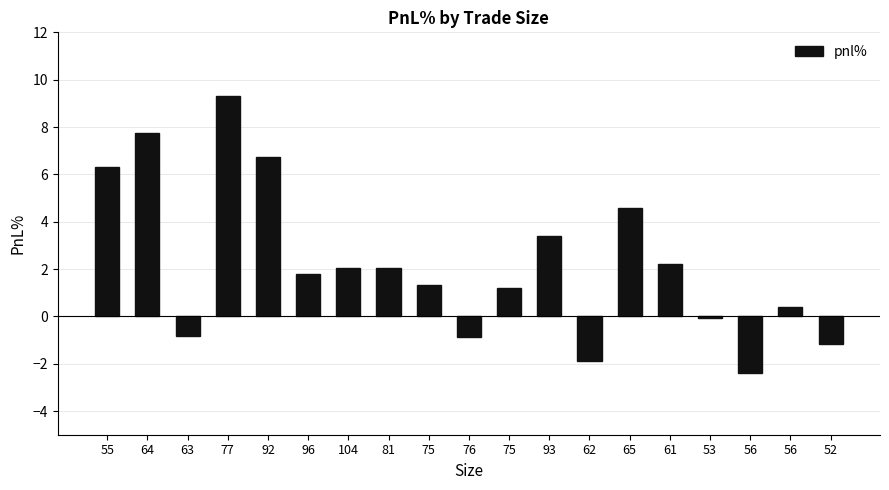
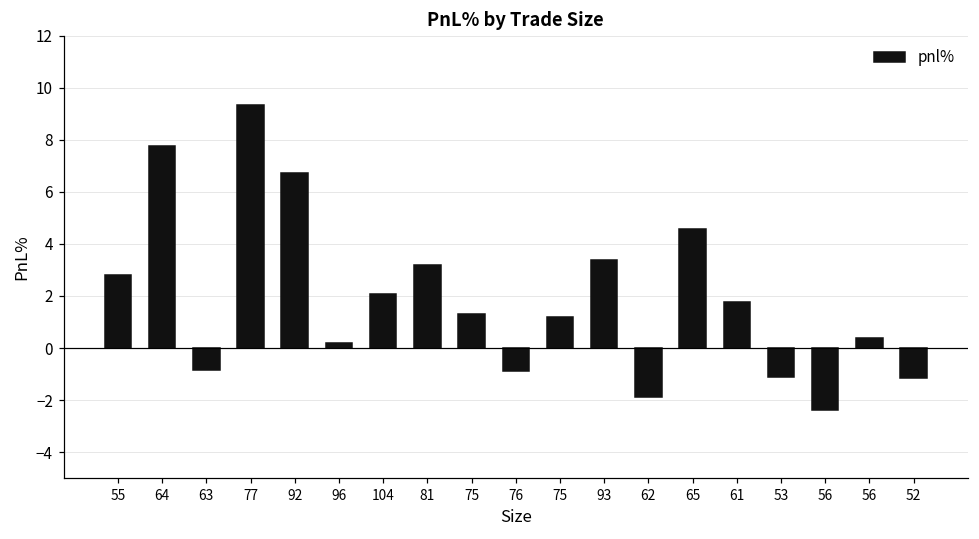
55: 6.3 -> 2.8
96: 1.8 -> 0.2
81: 2.0 -> 3.2
61: 2.2 -> 1.8
53: -0.1 -> -1.1
